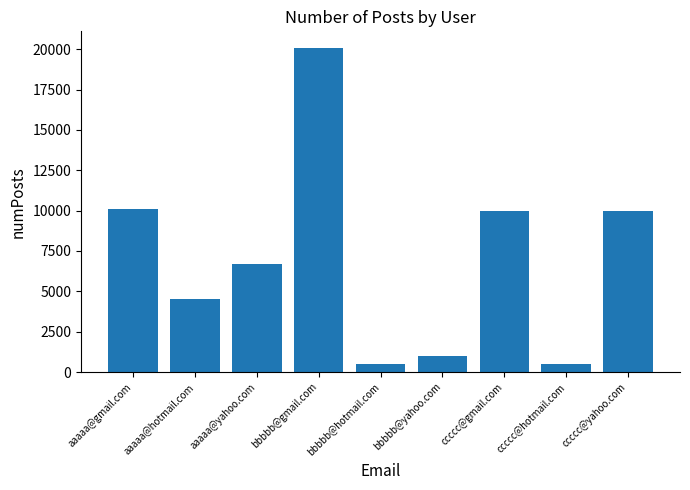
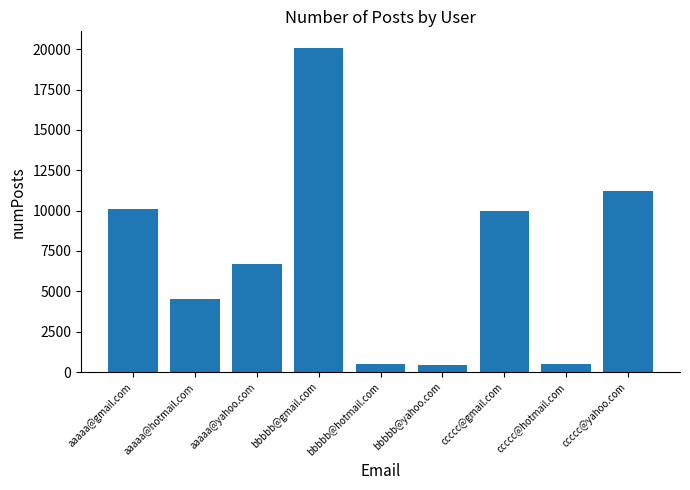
bbbbb@yahoo.com: 1000 -> 400
ccccc@yahoo.com: 10000 -> 11200
